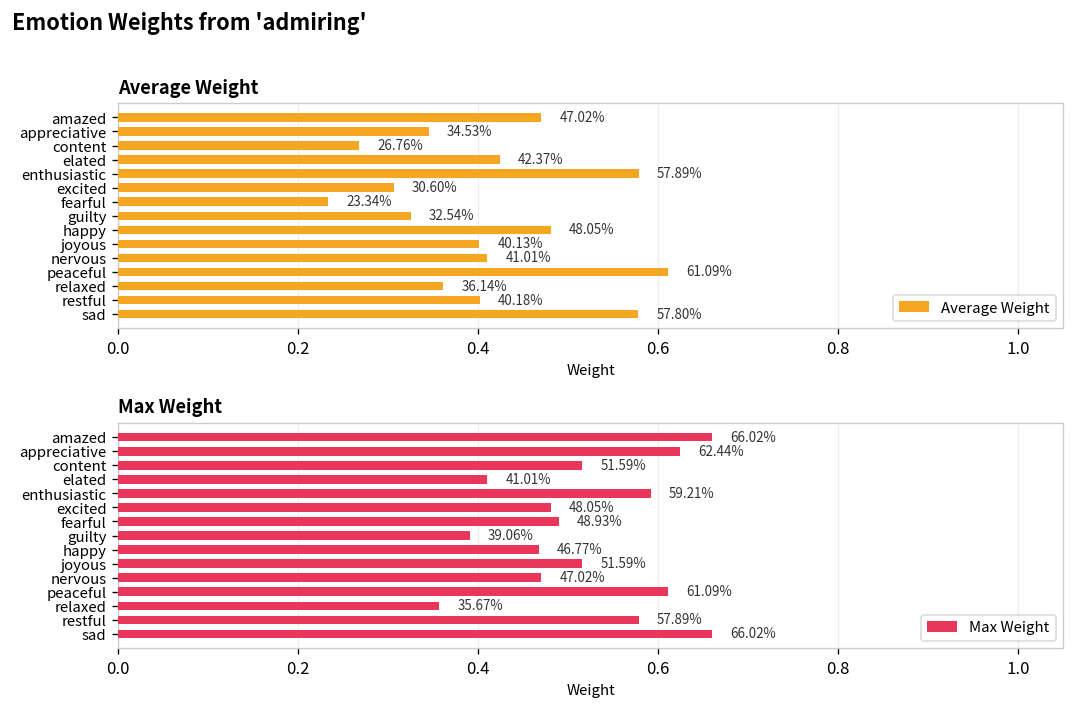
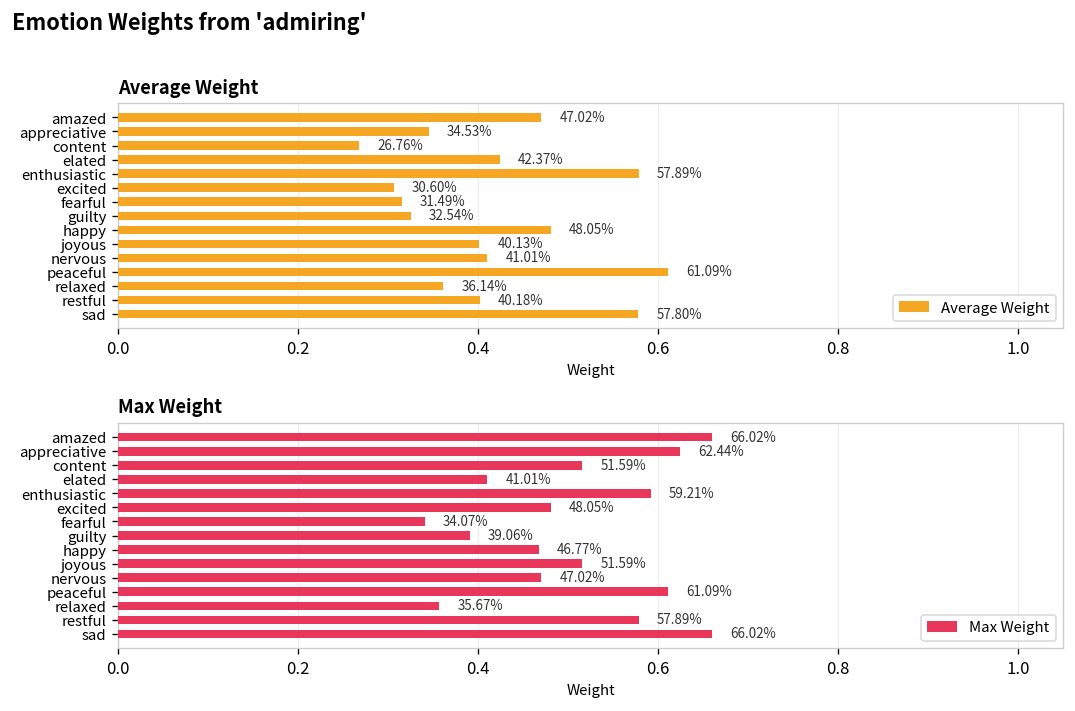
Average Weight, fearful: 23.34% -> 31.49%
Max Weight, fearful: 48.93% -> 34.07%
